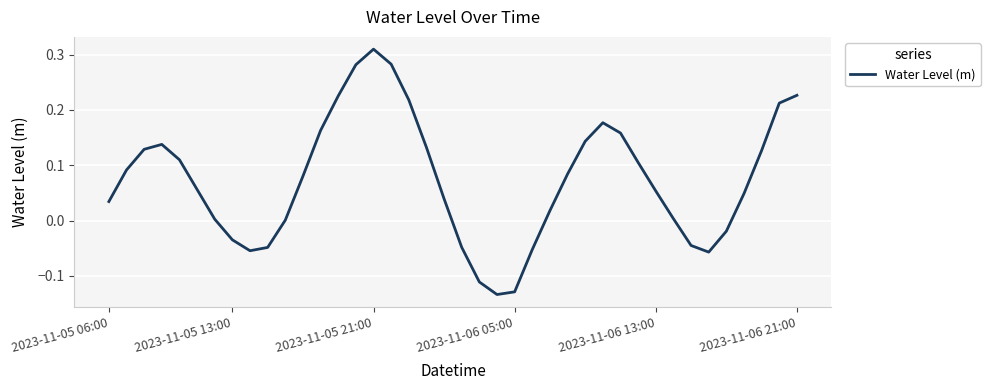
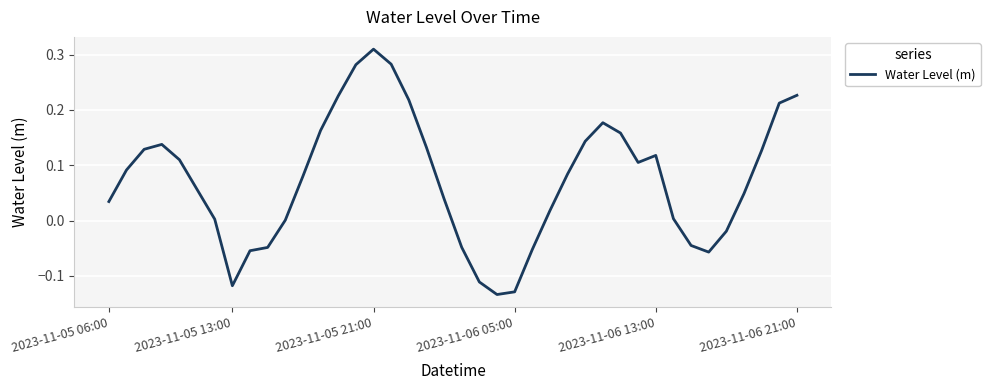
2023-11-05 13:00: -0.03 -> -0.12
2023-11-06 13:00: 0.05 -> 0.12
